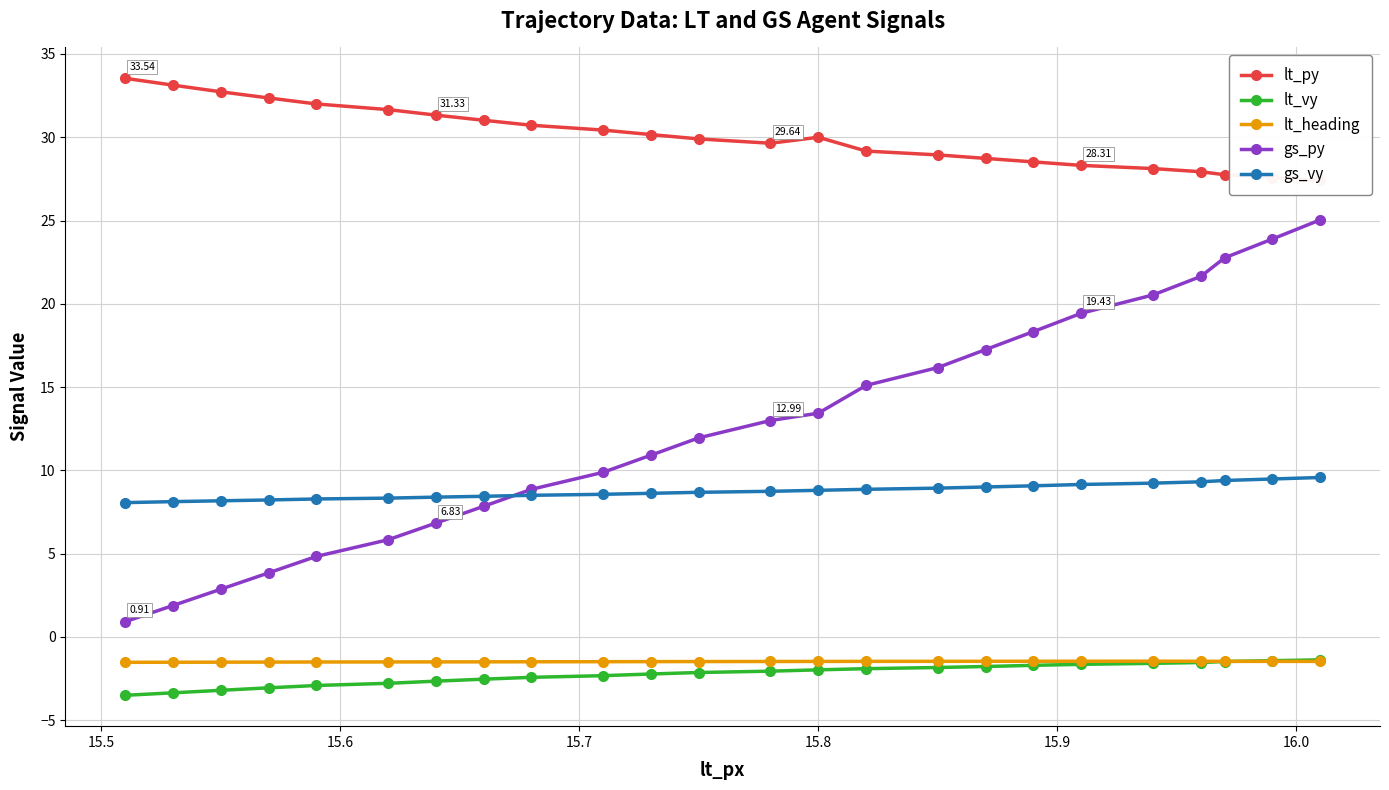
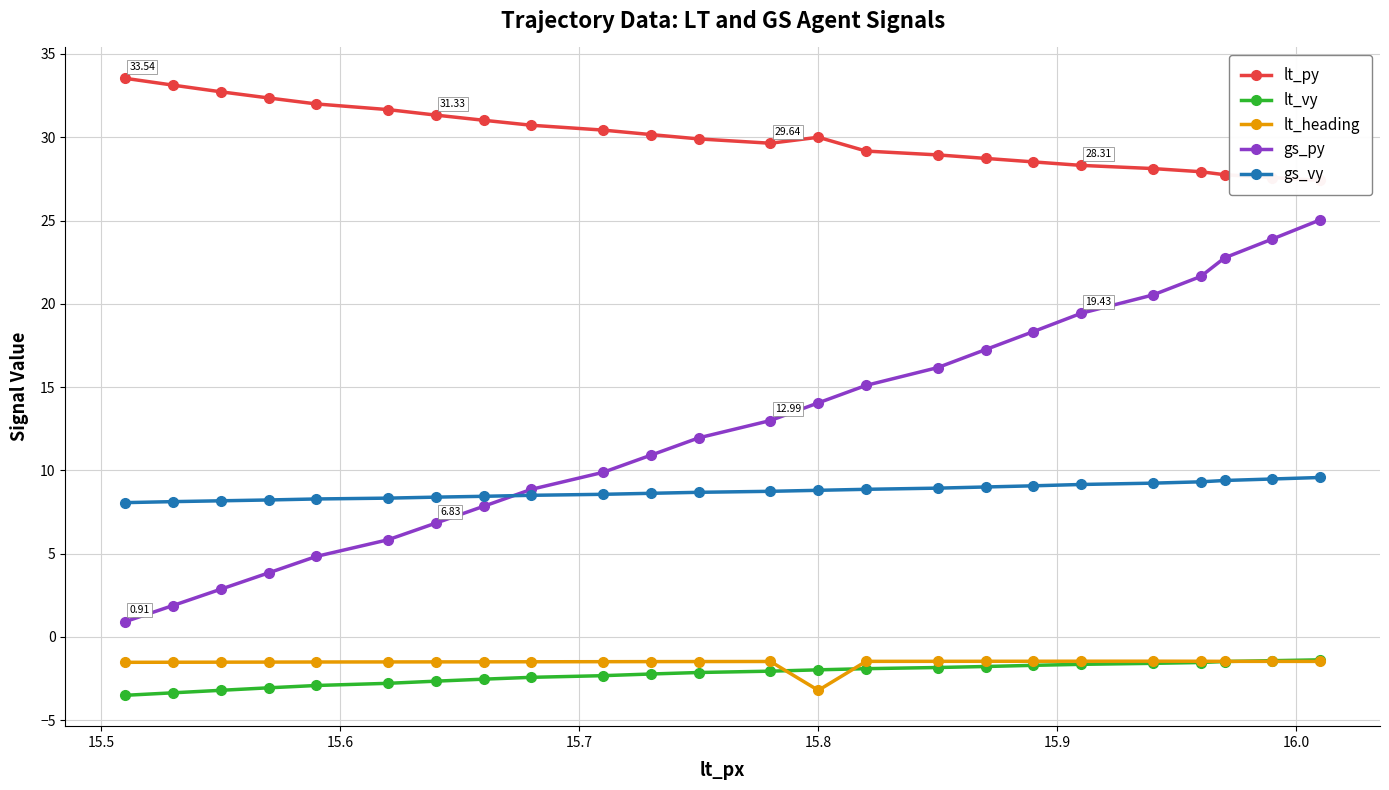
lt_heading, 15.8: -1.5 -> -3.2
gs_py, 15.8: 13.4 -> 14.1
